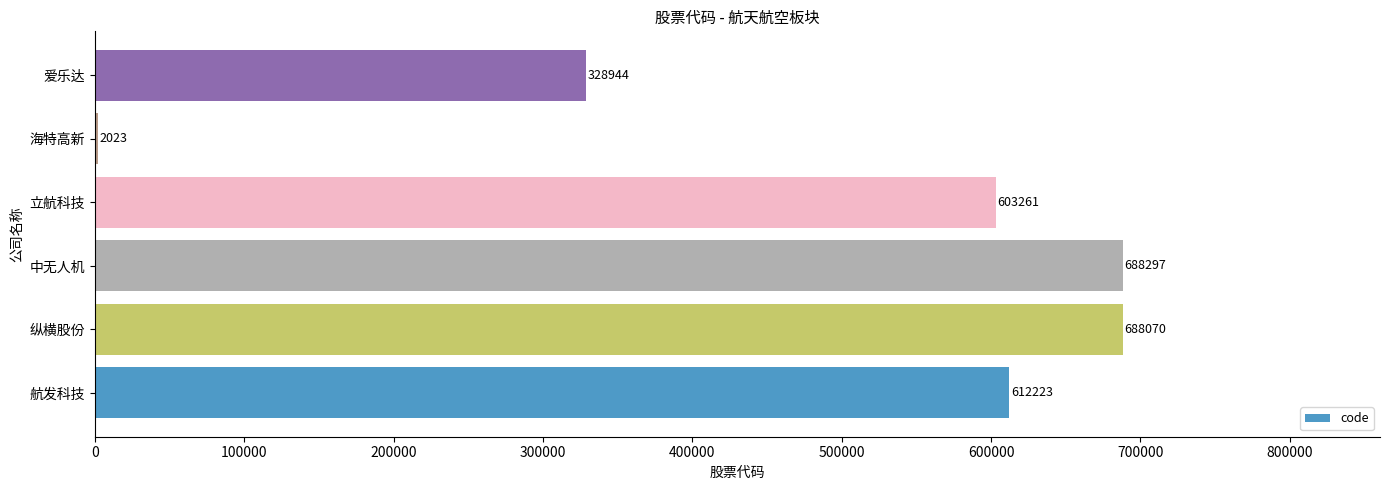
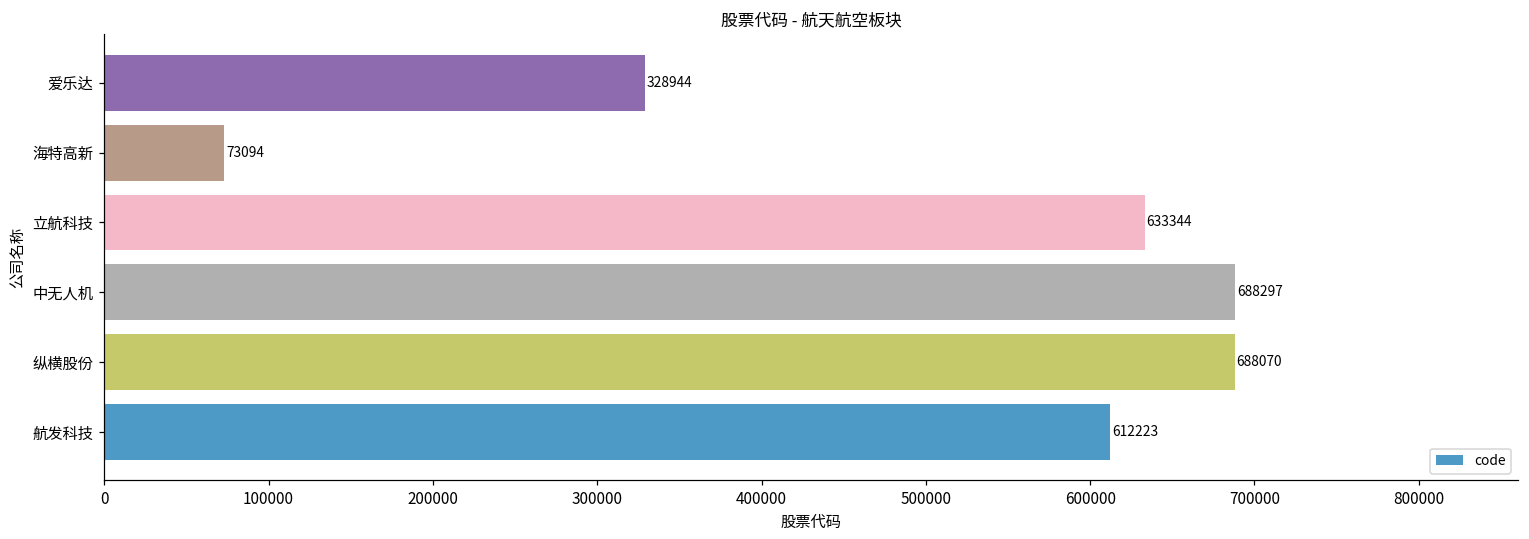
海特高新: 2023 -> 73094
立航科技: 603261 -> 633344
